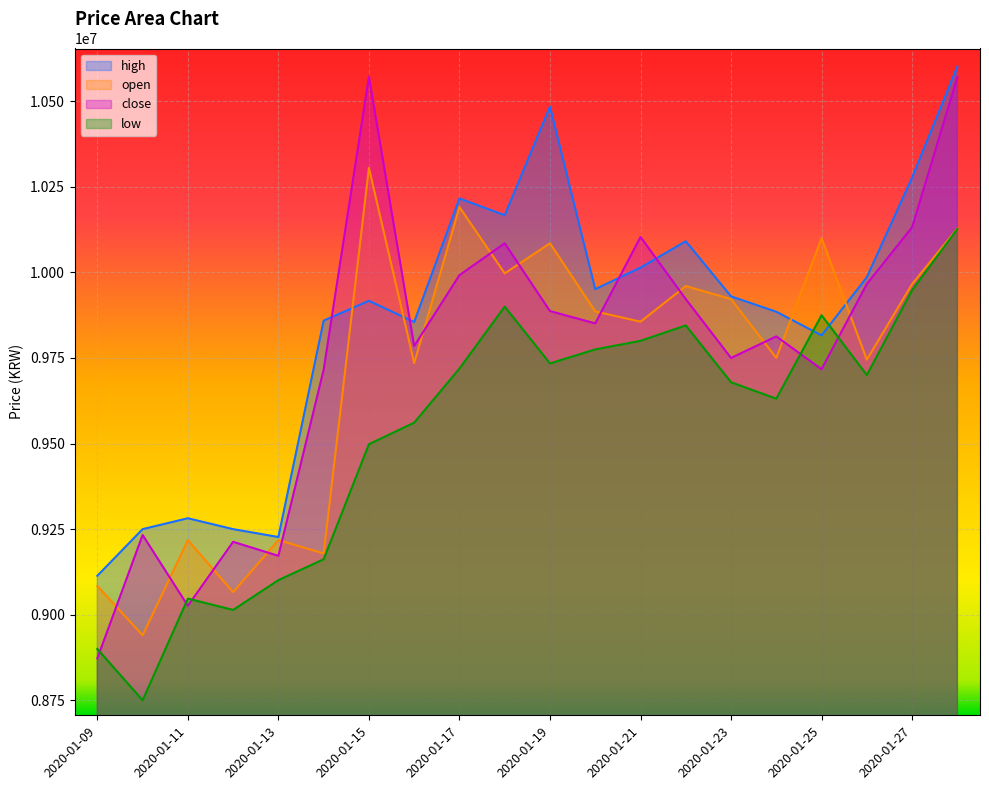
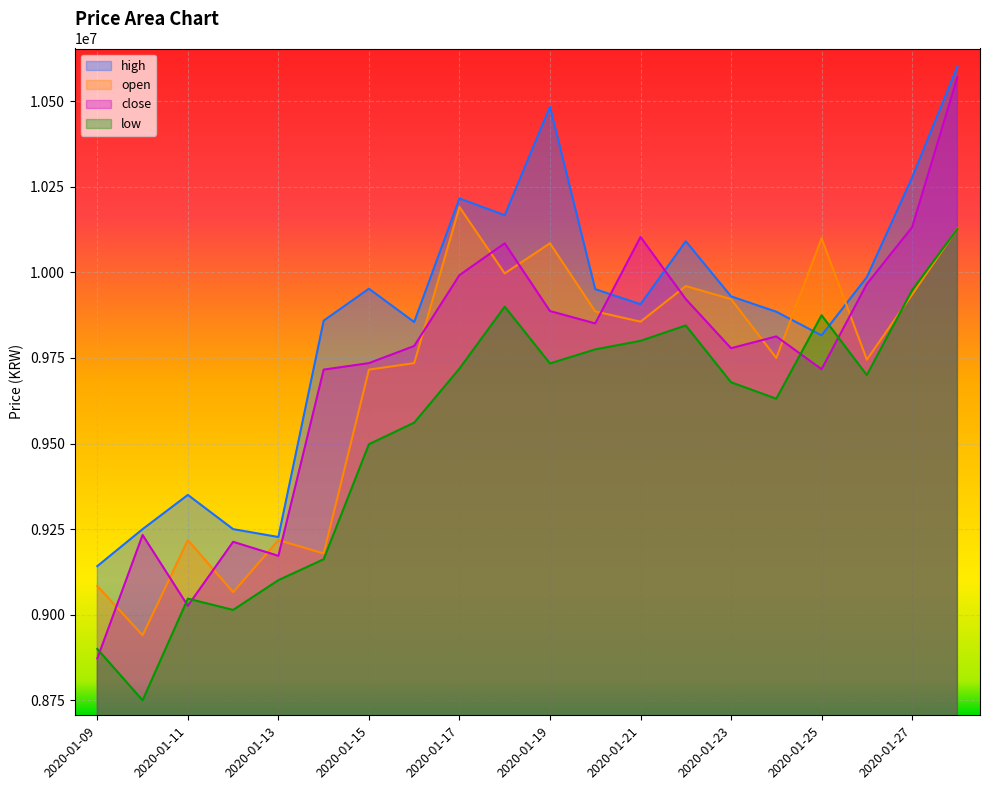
high, 2020-01-09: 9110000 -> 9140000
high, 2020-01-11: 9280000 -> 9350000
high, 2020-01-15: 9920000 -> 9950000
open, 2020-01-15: 10310000 -> 9720000
close, 2020-01-15: 10570000 -> 9740000
high, 2020-01-21: 10010000 -> 9910000
close, 2020-01-23: 9750000 -> 9780000
open, 2020-01-27: 9970000 -> 9940000
